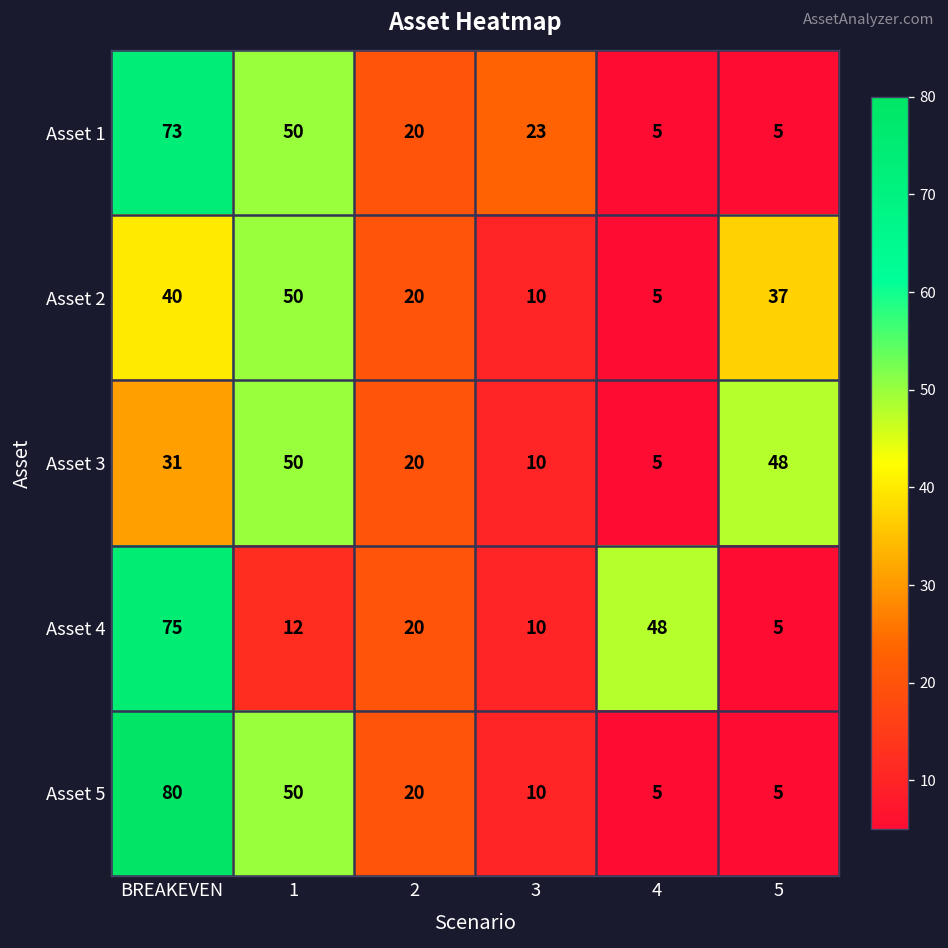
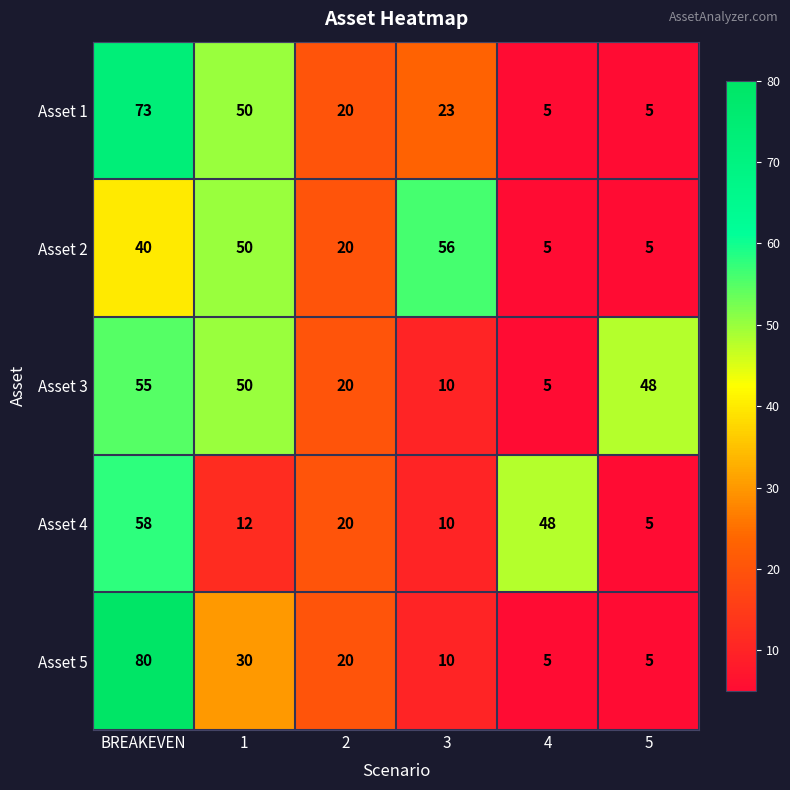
Asset 2, 3: 10 -> 56
Asset 2, 5: 37 -> 5
Asset 3, BREAKEVEN: 31 -> 55
Asset 4, BREAKEVEN: 75 -> 58
Asset 5, 1: 50 -> 30
